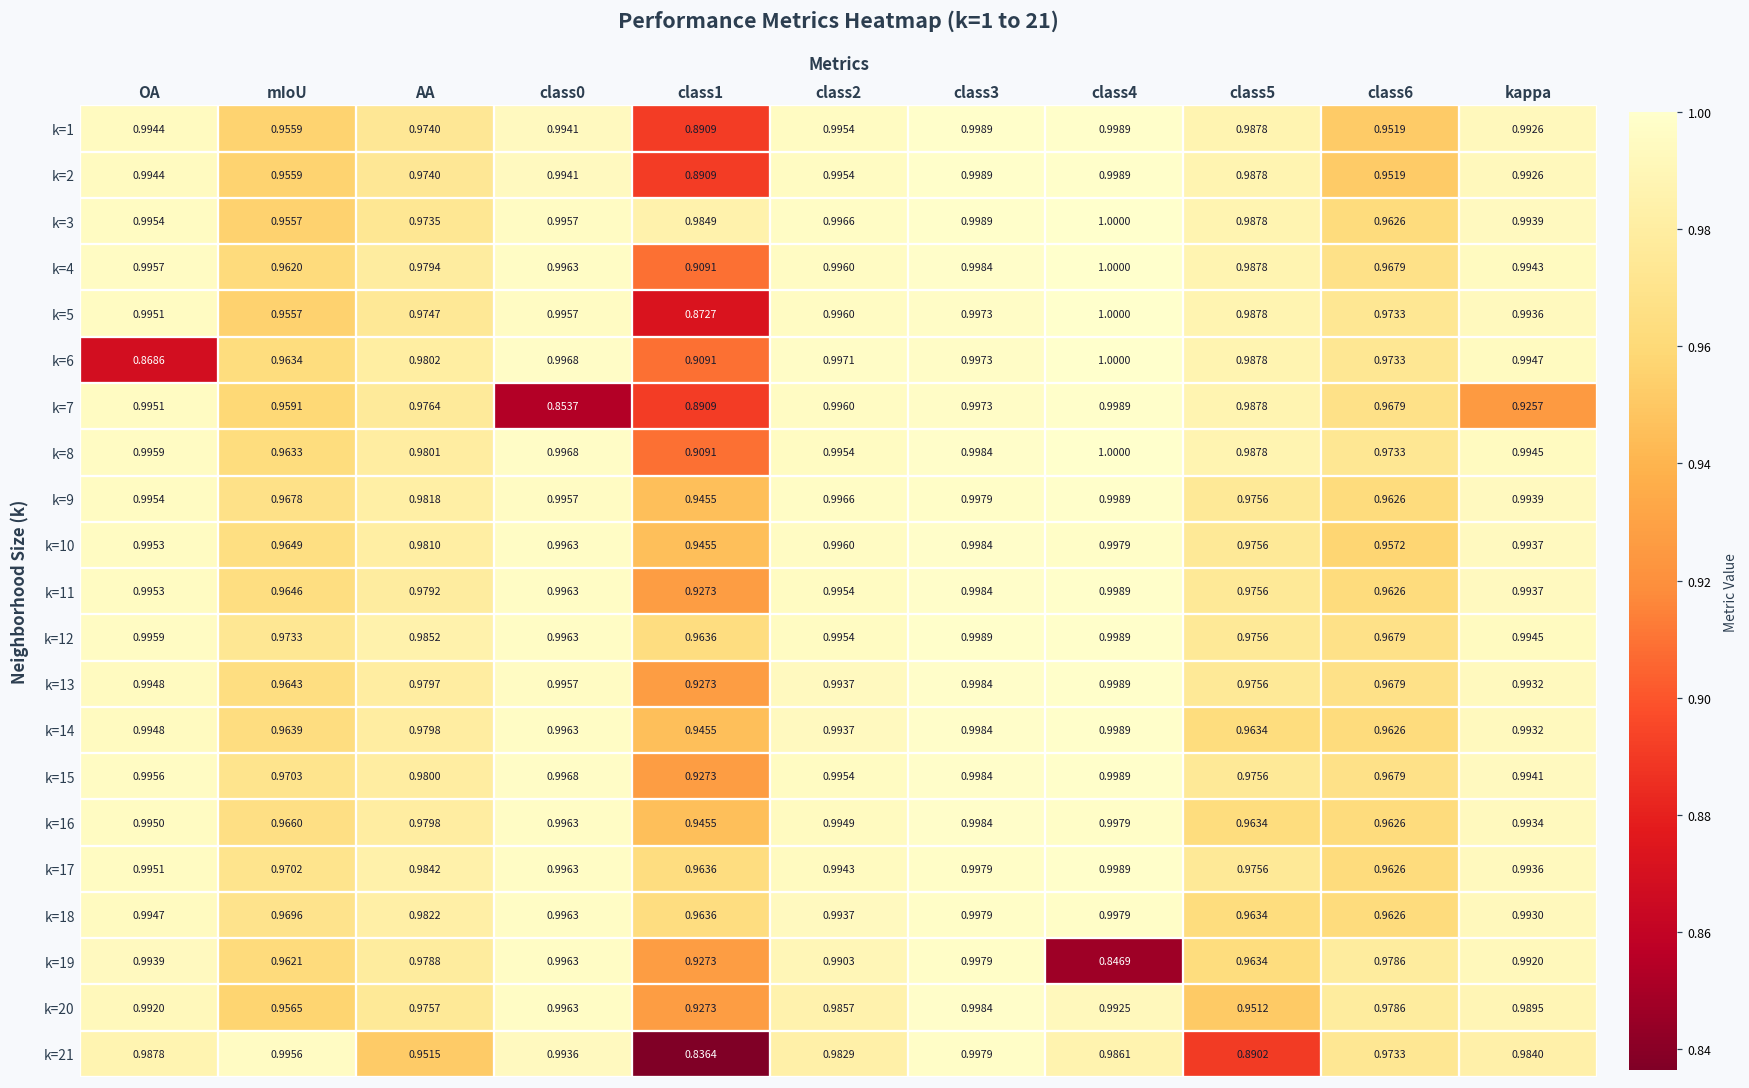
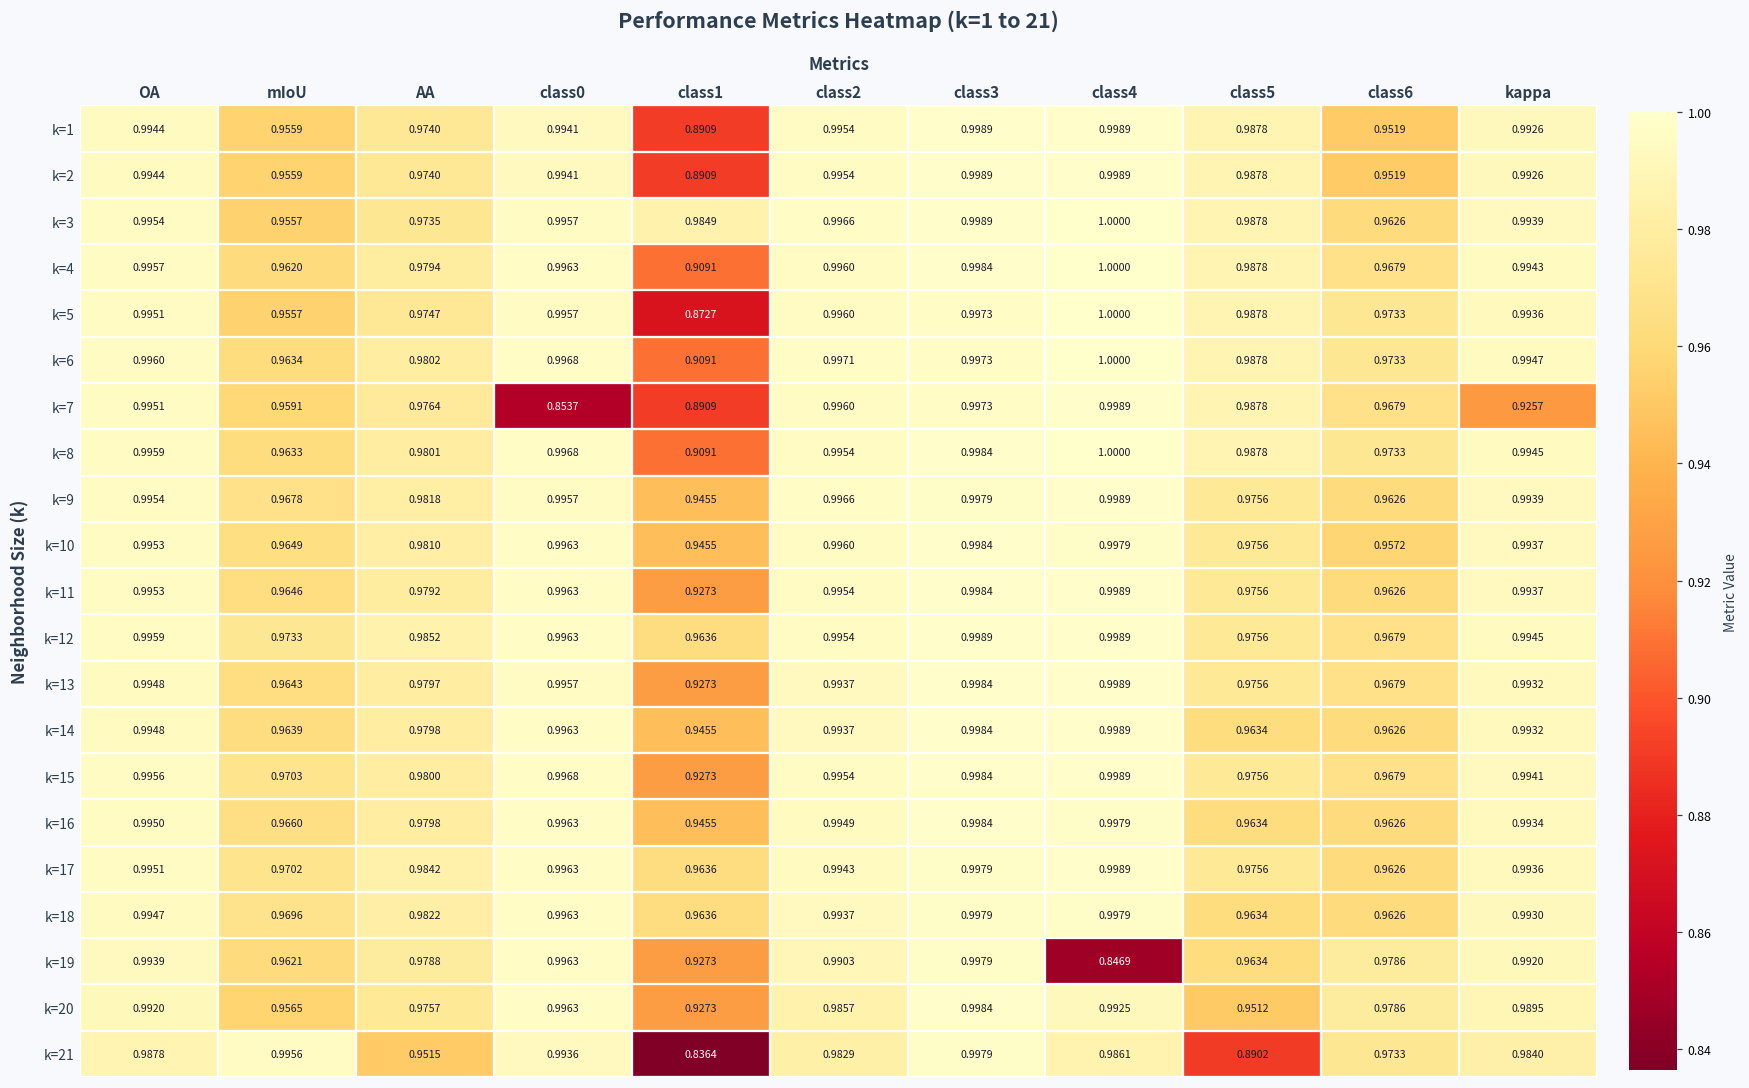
k=6, OA: 0.8686 -> 0.9960
